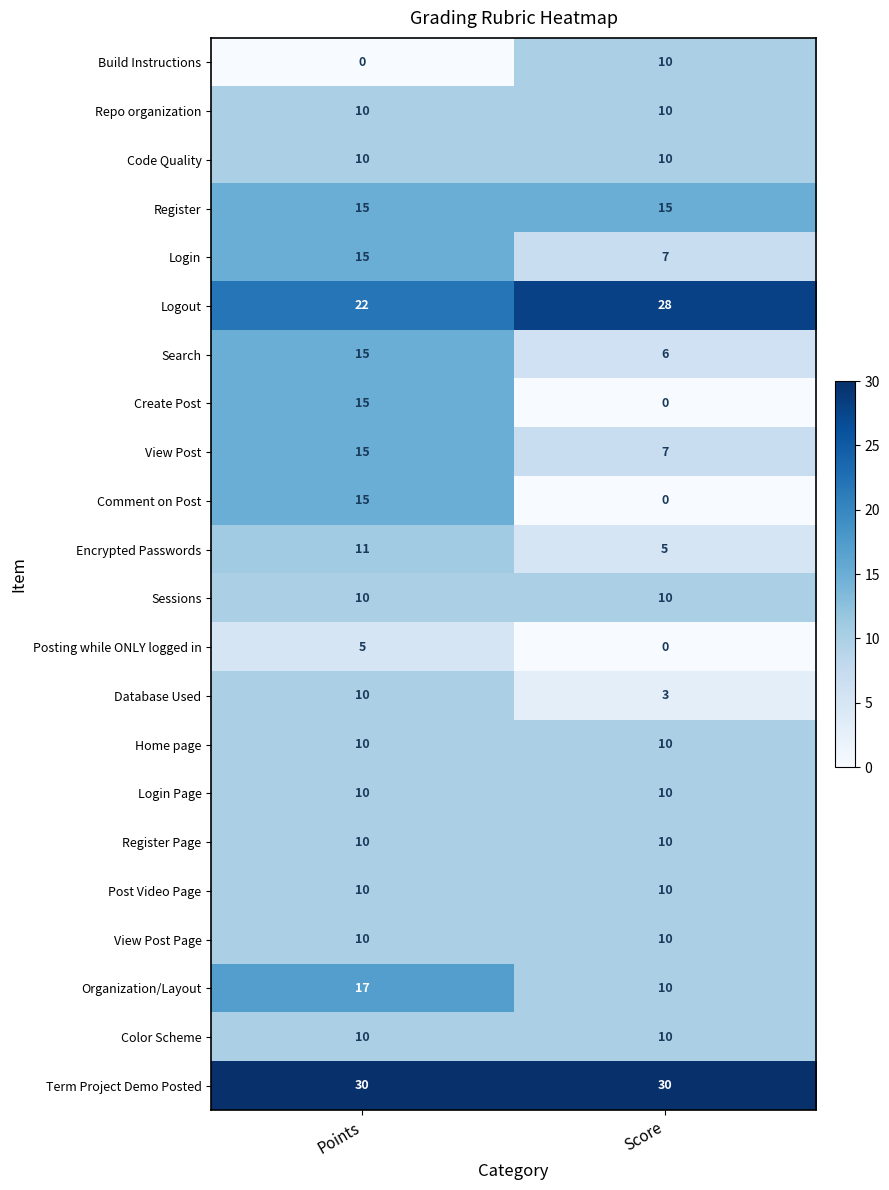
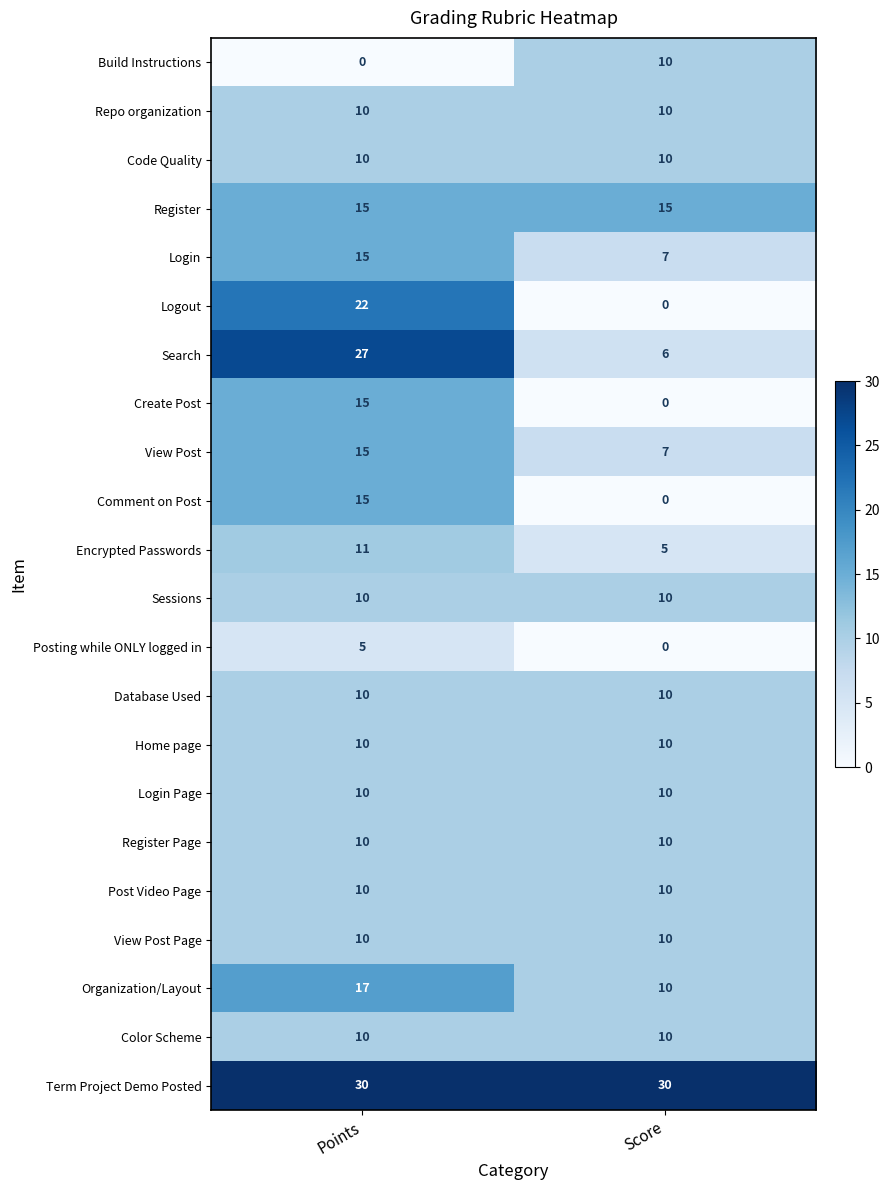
Logout, Score: 28 -> 0
Search, Points: 15 -> 27
Database Used, Score: 3 -> 10
